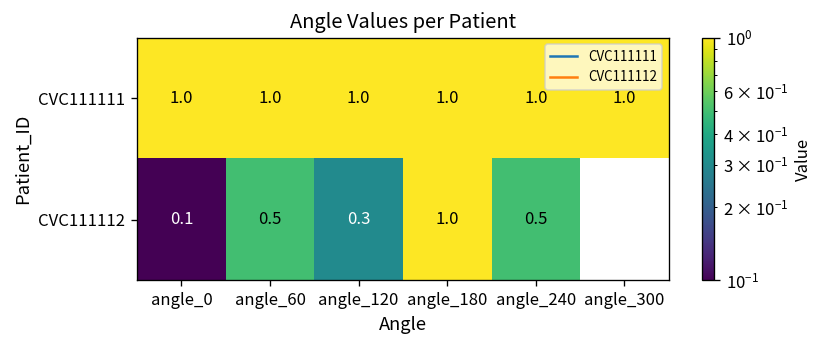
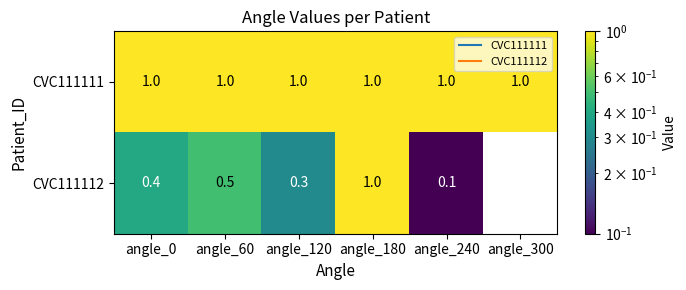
CVC111112, angle_0: 0.1 -> 0.4
CVC111112, angle_240: 0.5 -> 0.1
